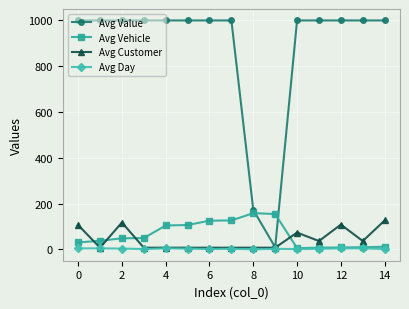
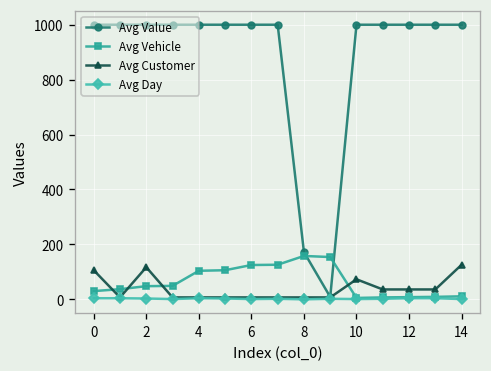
Avg Customer, 12: 110 -> 40
